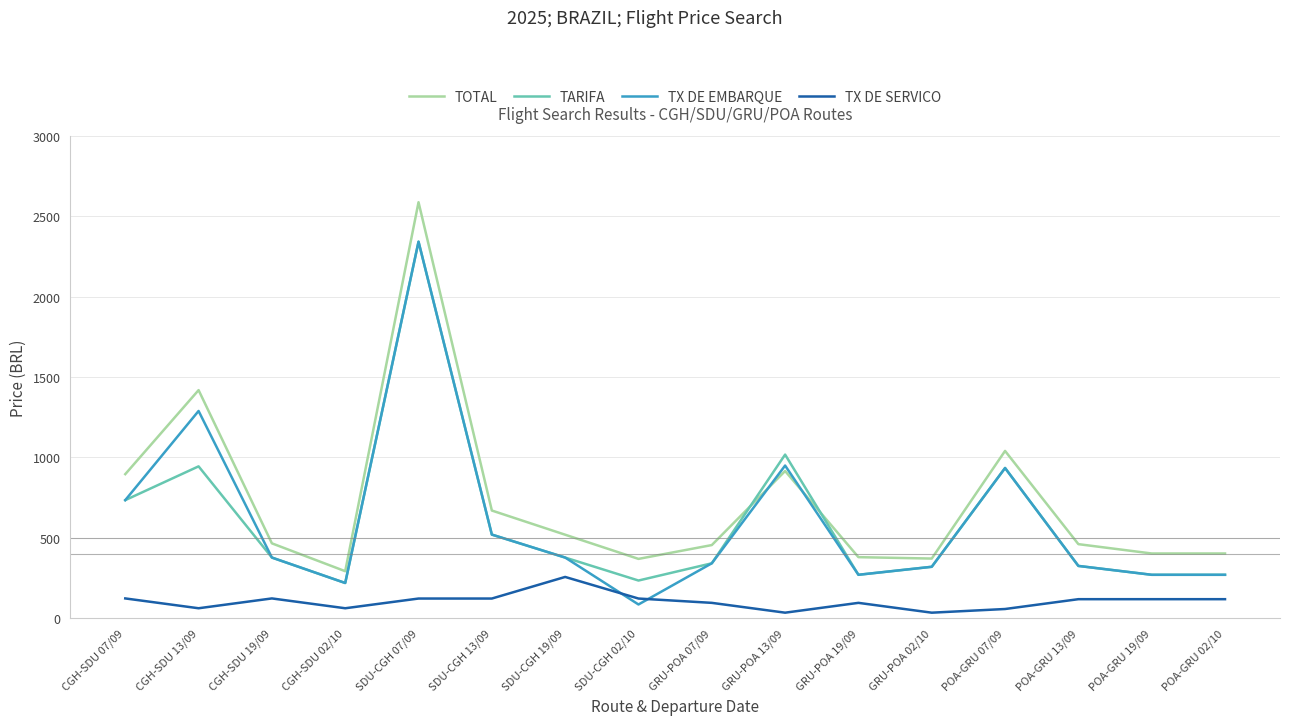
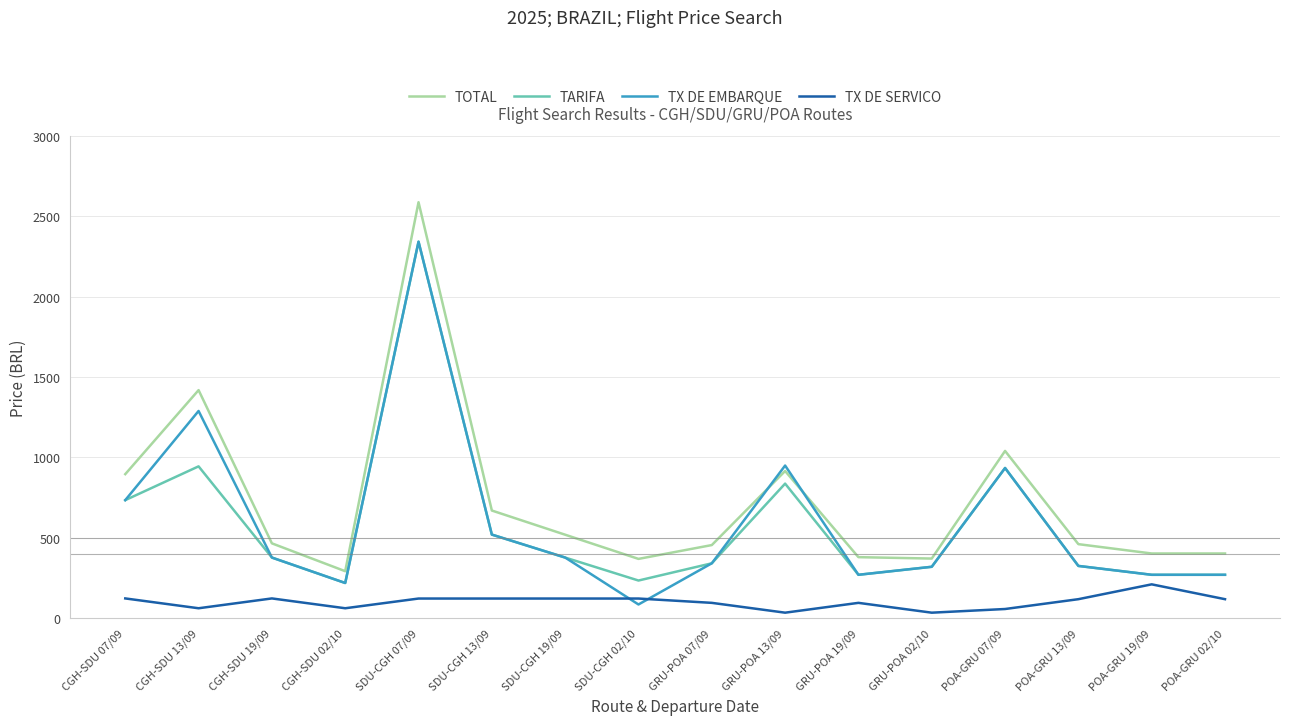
TX DE SERVICO, SDU-CGH 19/09: 260 -> 120
TARIFA, GRU-POA 13/09: 1020 -> 840
TX DE SERVICO, POA-GRU 19/09: 120 -> 210
